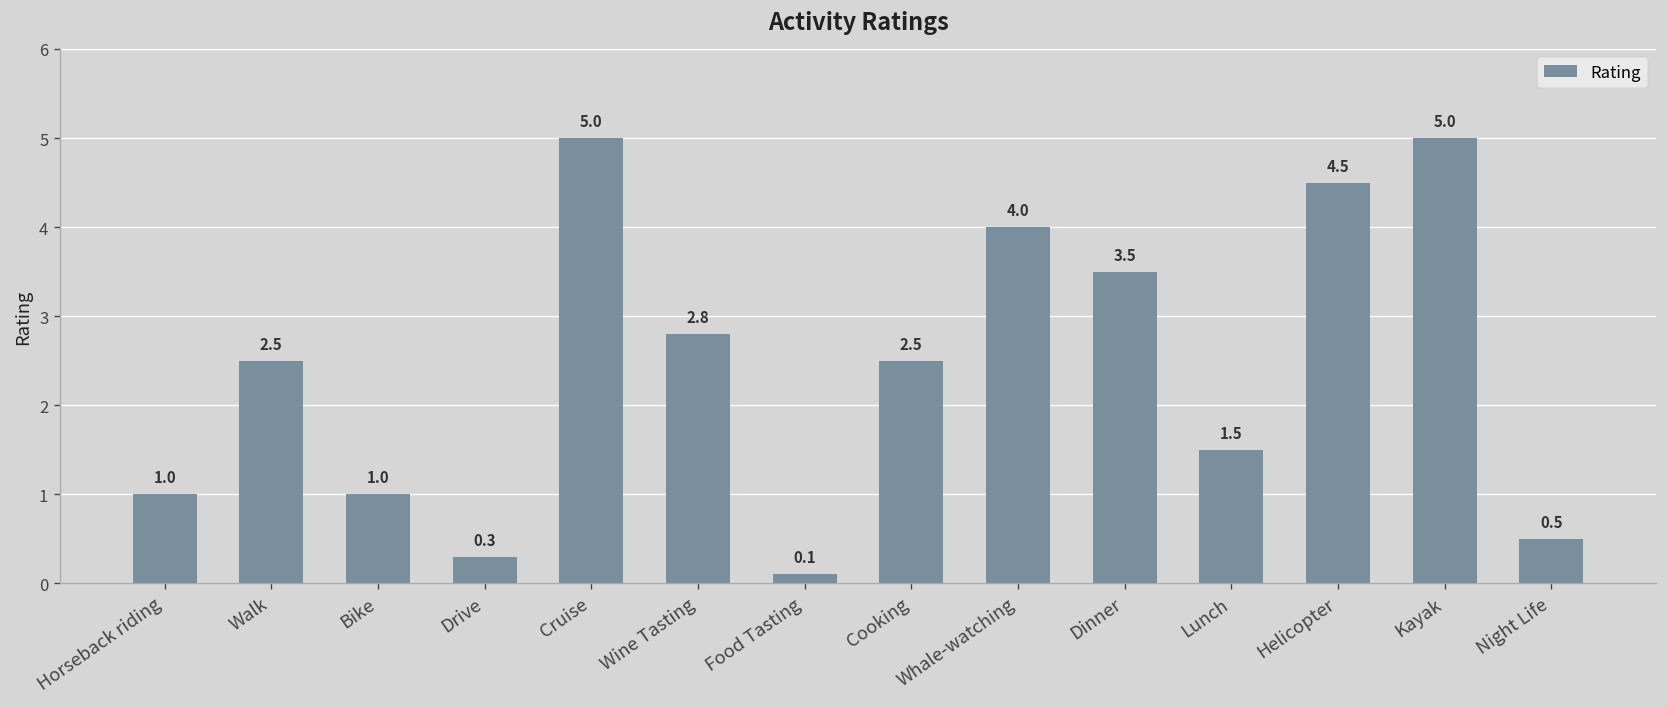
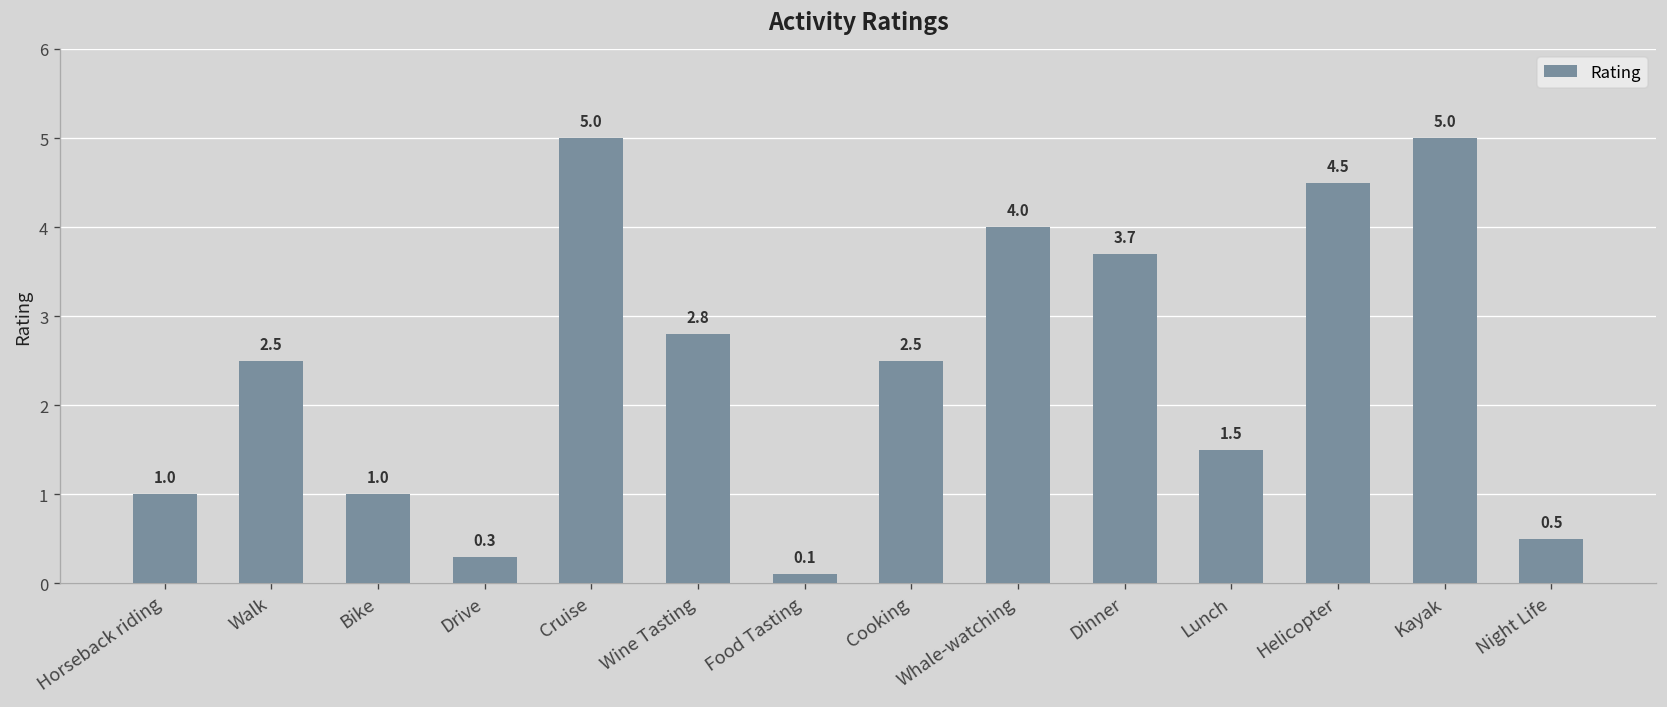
Dinner: 3.5 -> 3.7
